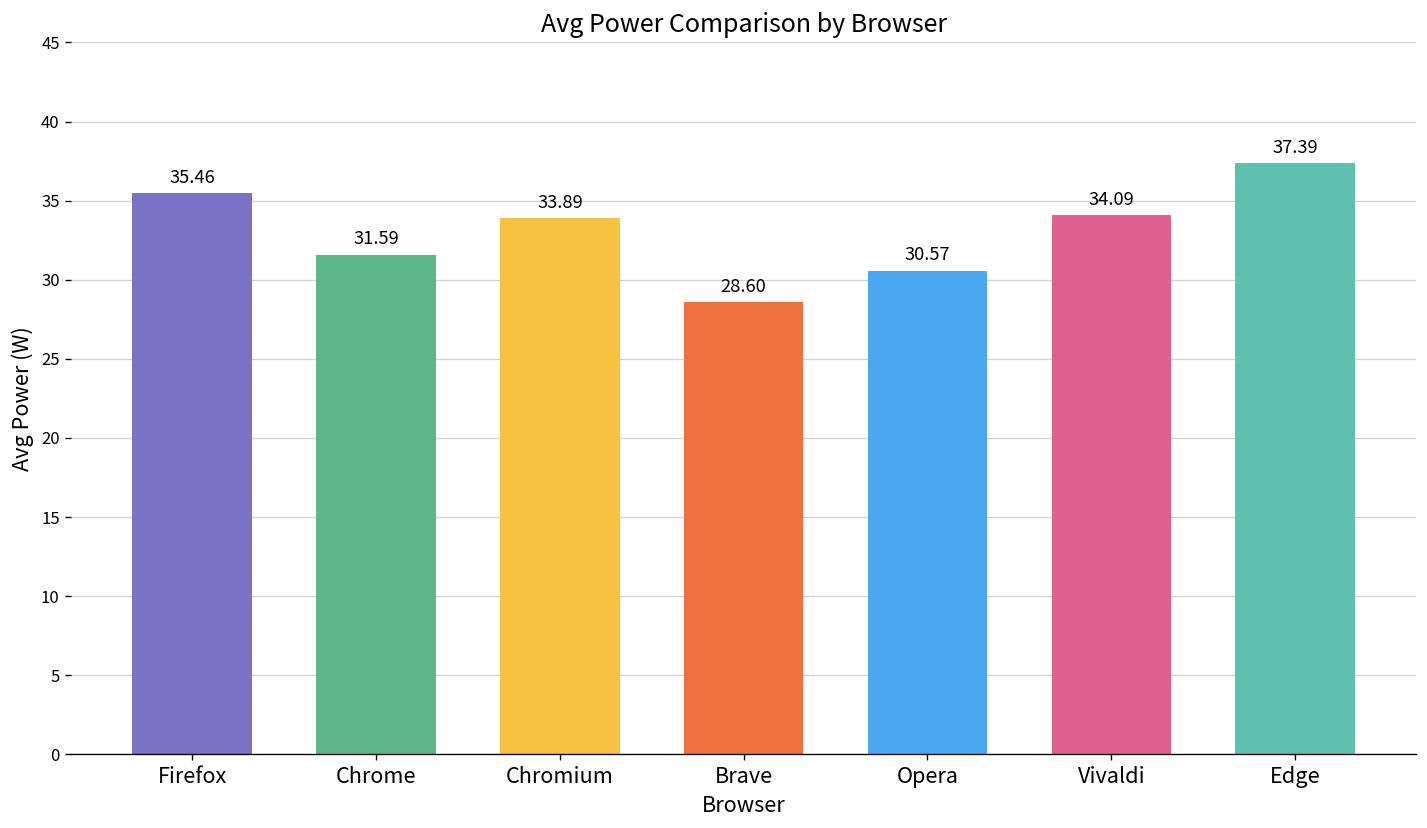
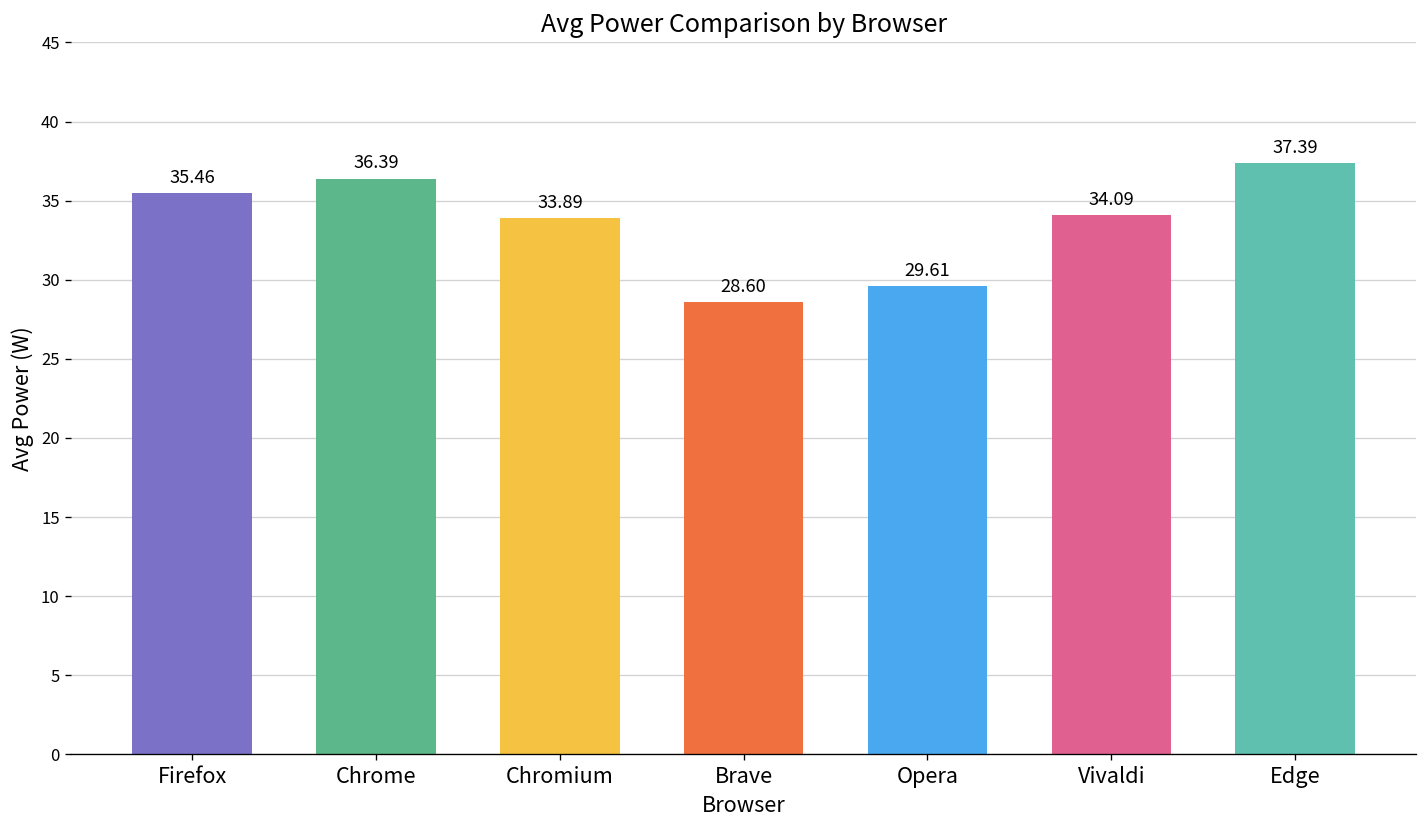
Chrome: 31.59 -> 36.39
Opera: 30.57 -> 29.61
